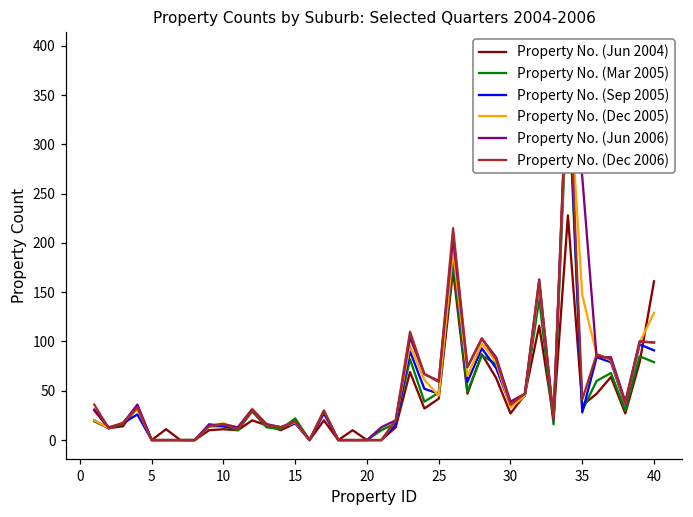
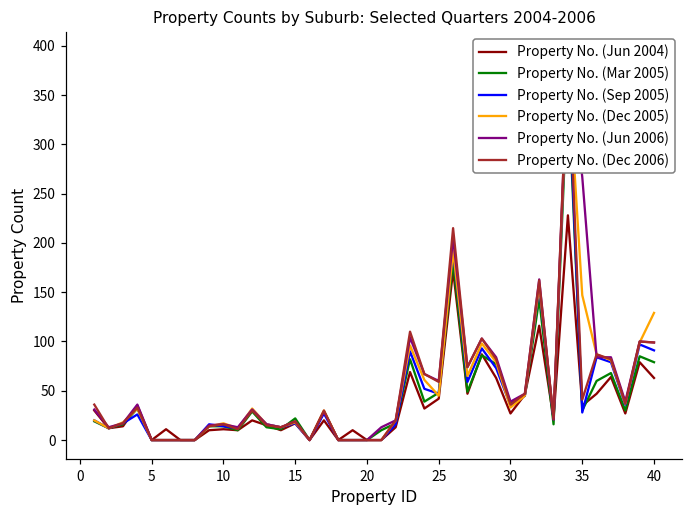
Property No. (Jun 2004), 40: 160 -> 60
